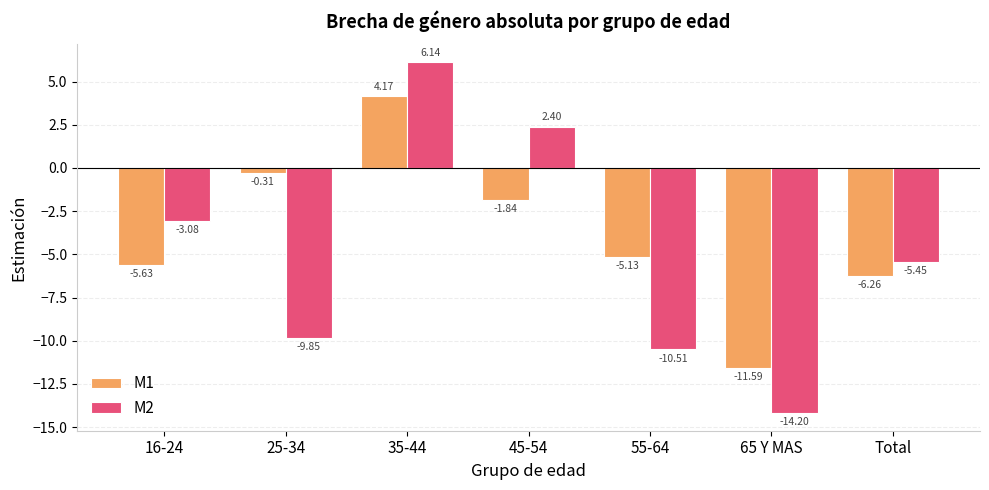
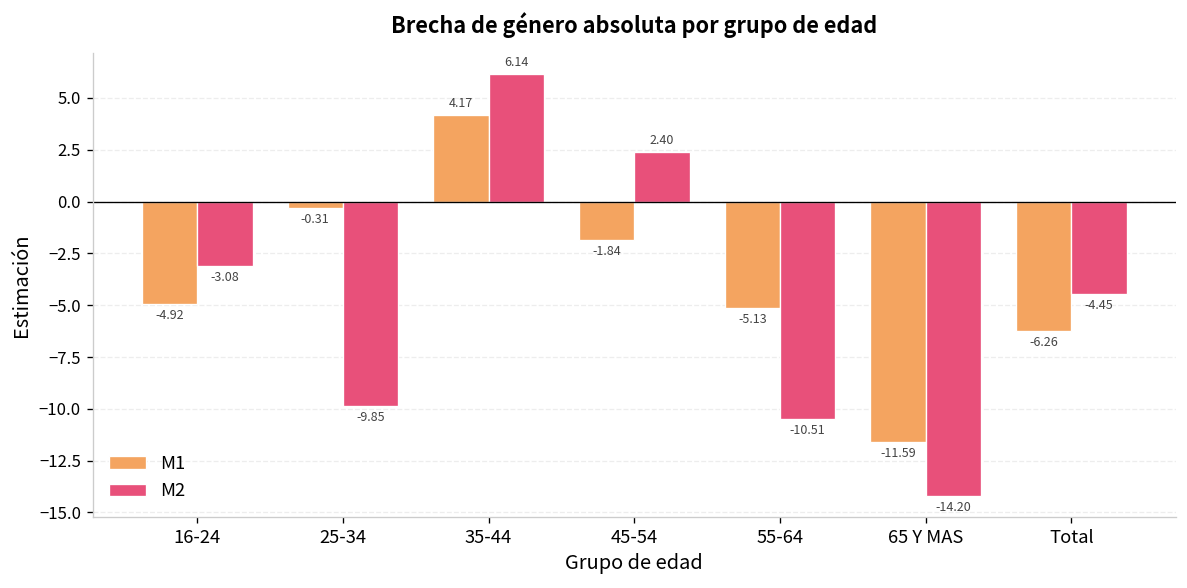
M1, 16-24: -5.63 -> -4.92
M2, Total: -5.45 -> -4.45
